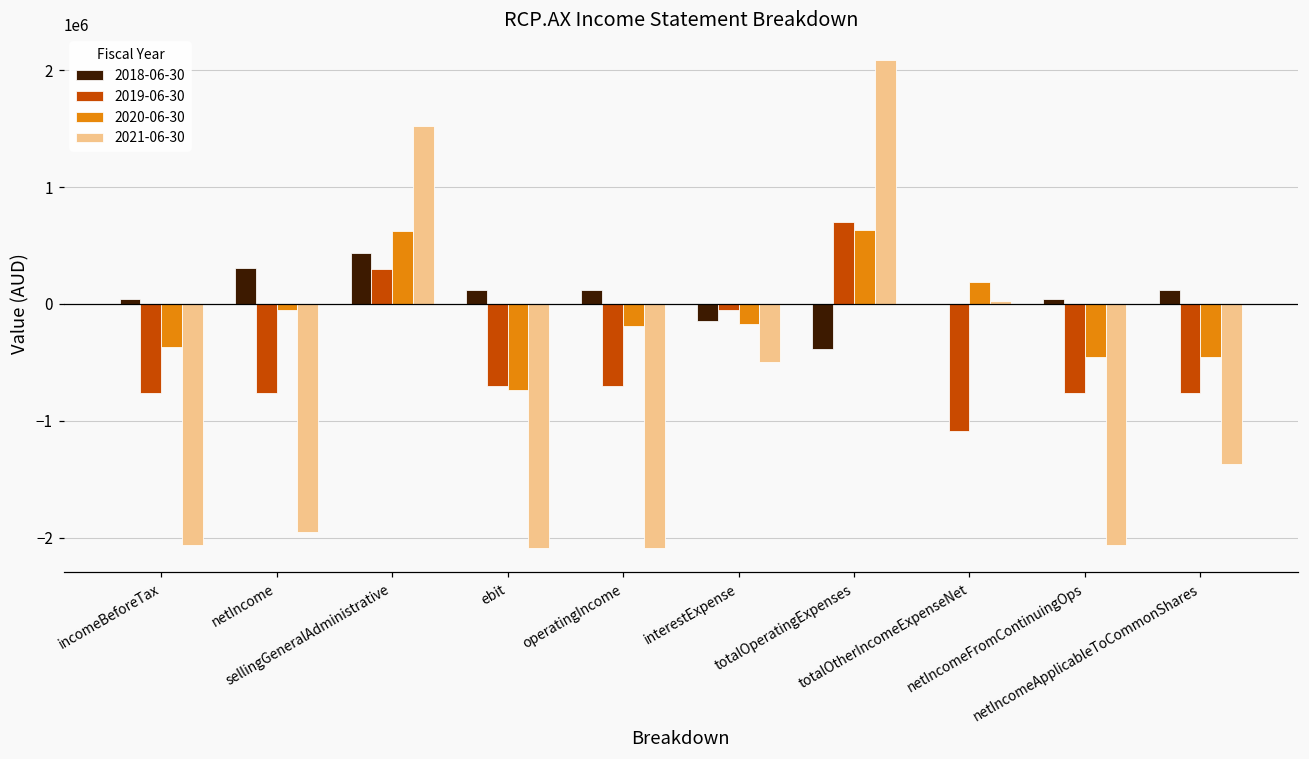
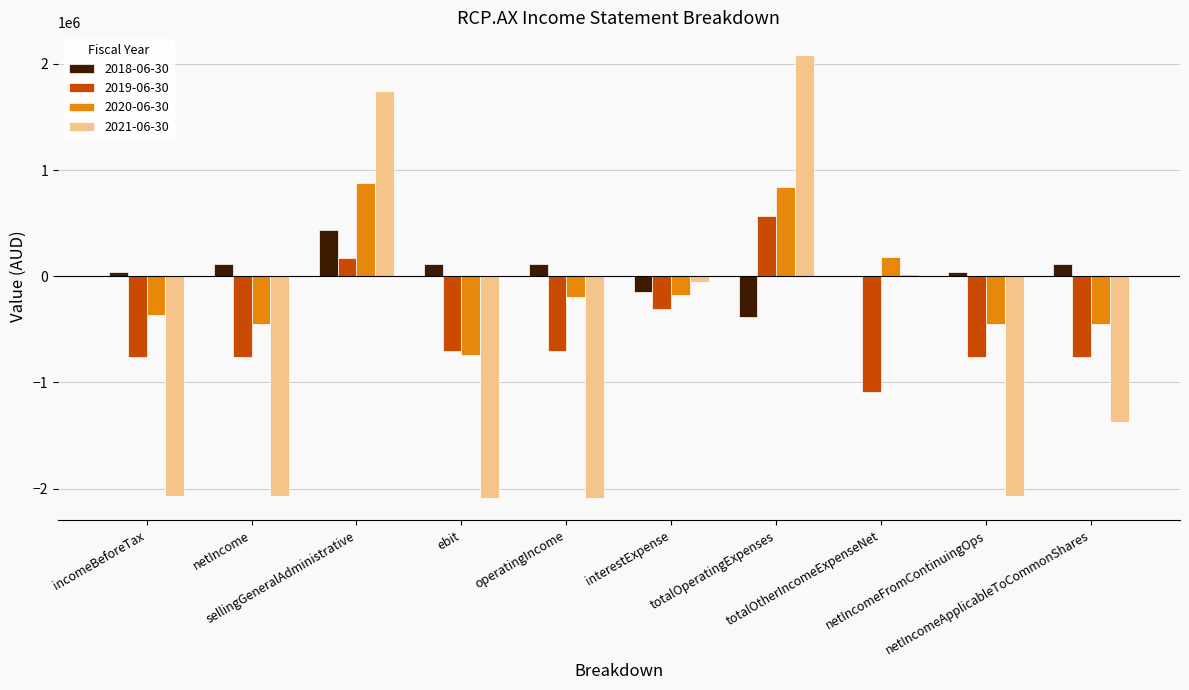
2018-06-30, netIncome: 300000 -> 120000
2020-06-30, netIncome: -50000 -> -450000
2021-06-30, netIncome: -1950000 -> -2070000
2019-06-30, sellingGeneralAdministrative: 300000 -> 170000
2020-06-30, sellingGeneralAdministrative: 630000 -> 880000
2021-06-30, sellingGeneralAdministrative: 1520000 -> 1740000
2019-06-30, interestExpense: -50000 -> -310000
2021-06-30, interestExpense: -500000 -> -60000
2019-06-30, totalOperatingExpenses: 700000 -> 570000
2020-06-30, totalOperatingExpenses: 640000 -> 840000
